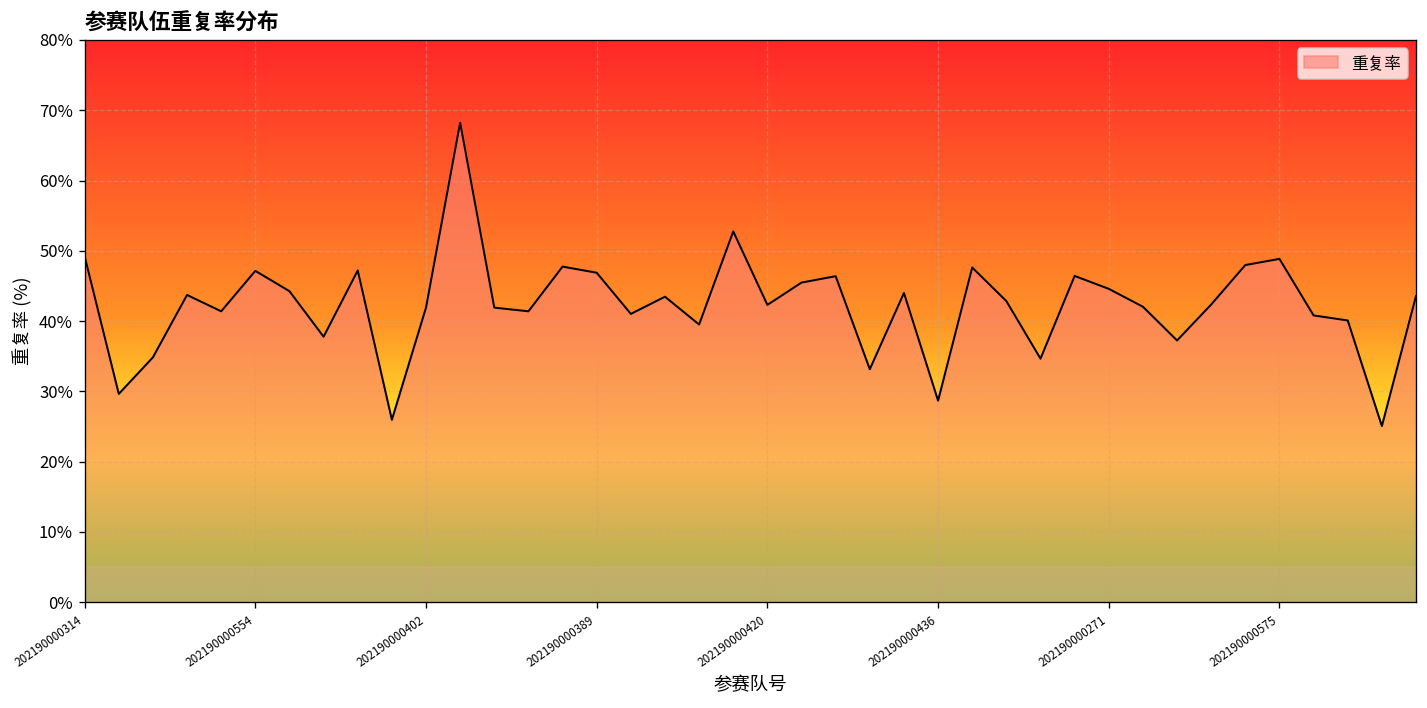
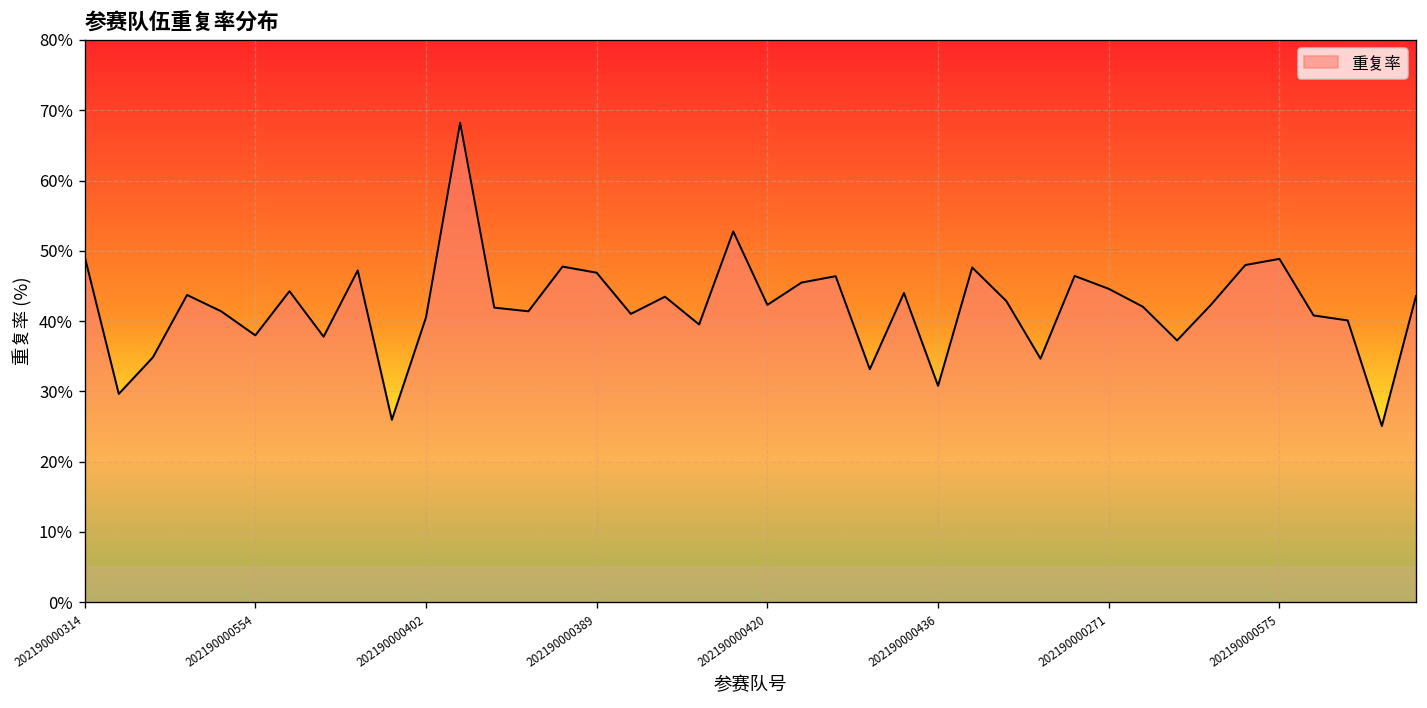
202190000554: 47% -> 38%
202190000402: 42% -> 41%
202190000436: 29% -> 31%
